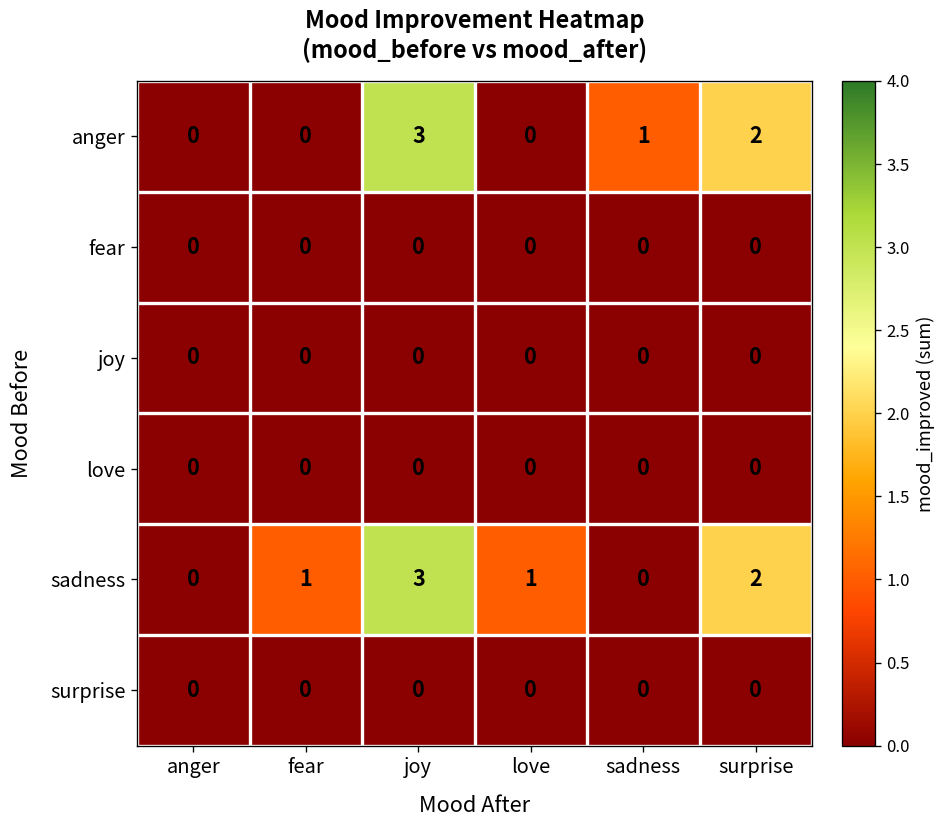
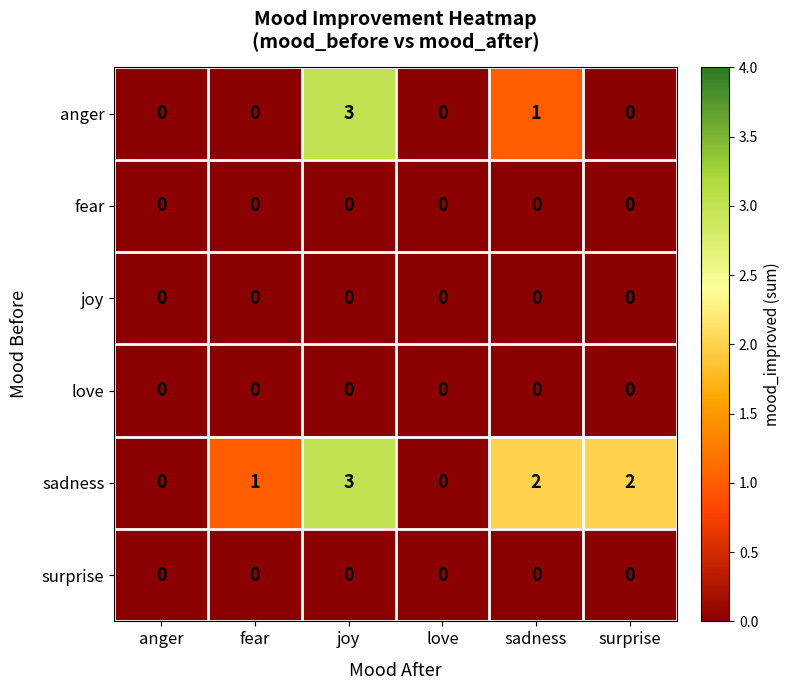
anger, surprise: 2 -> 0
sadness, love: 1 -> 0
sadness, sadness: 0 -> 2
